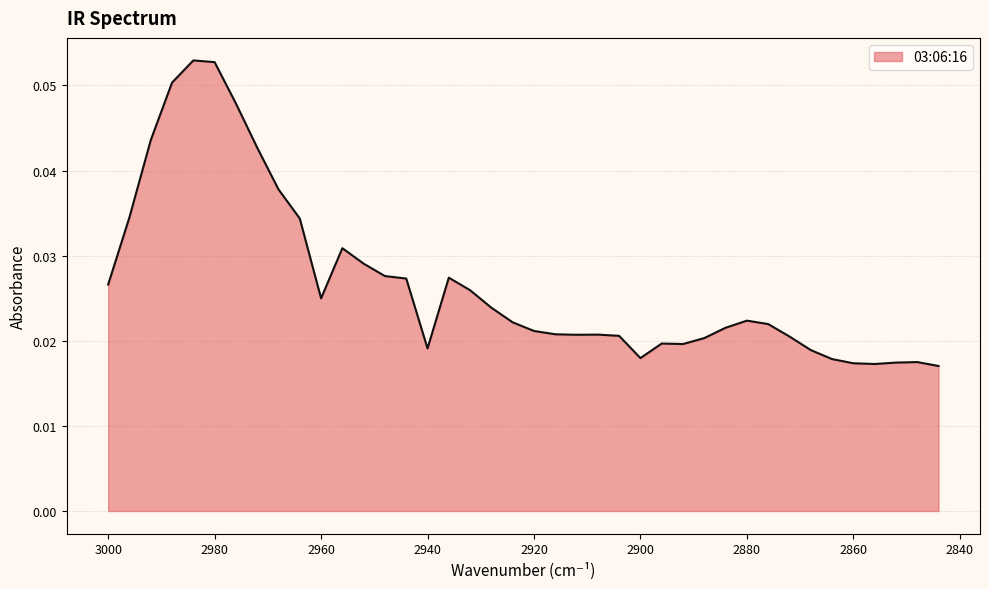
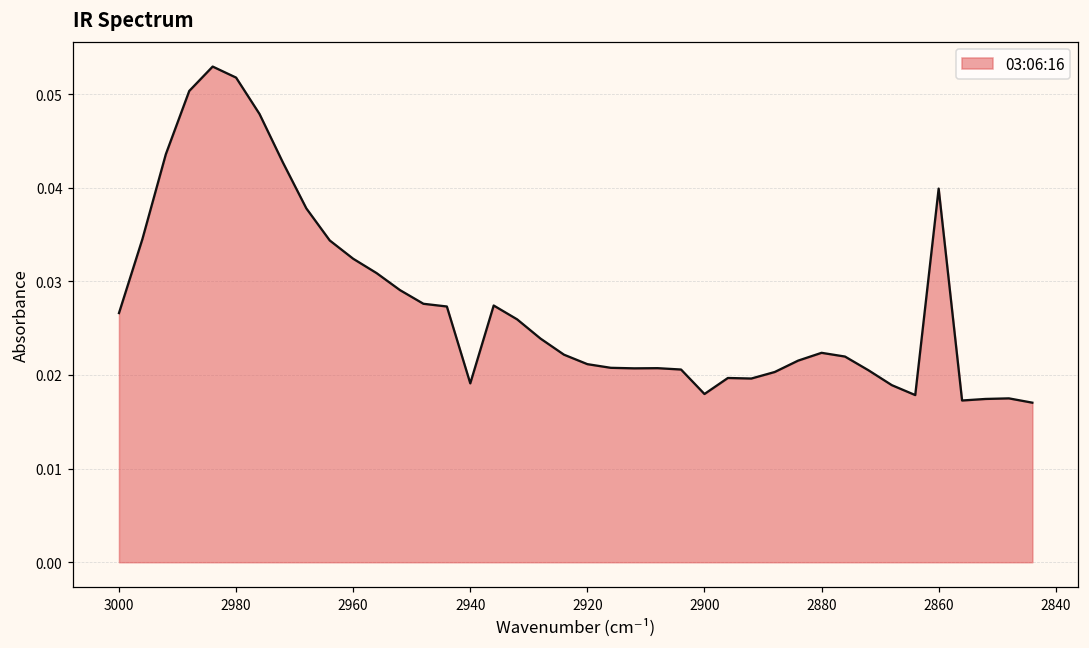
2980: 0.053 -> 0.052
2960: 0.025 -> 0.032
2860: 0.017 -> 0.040
